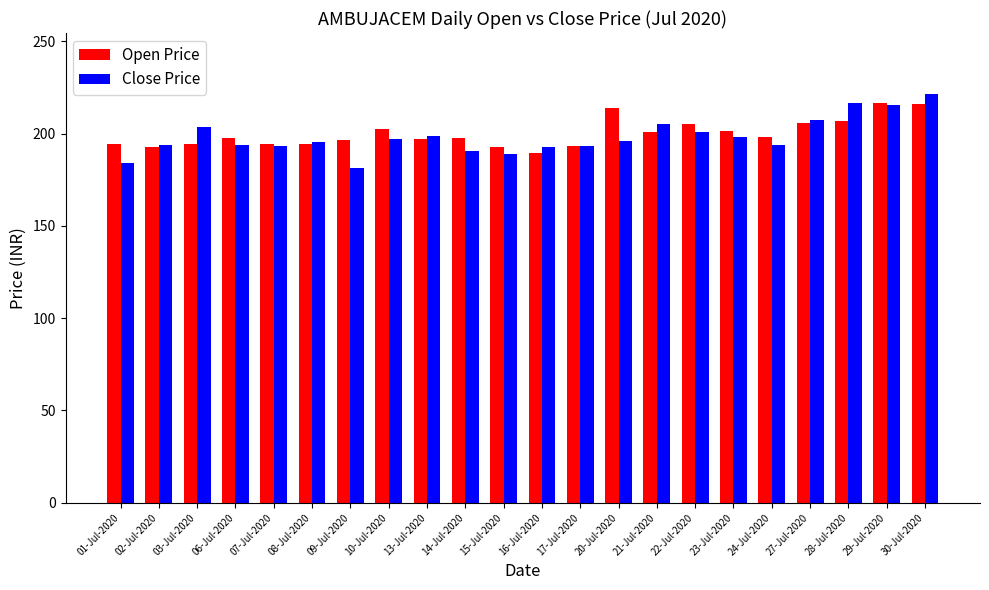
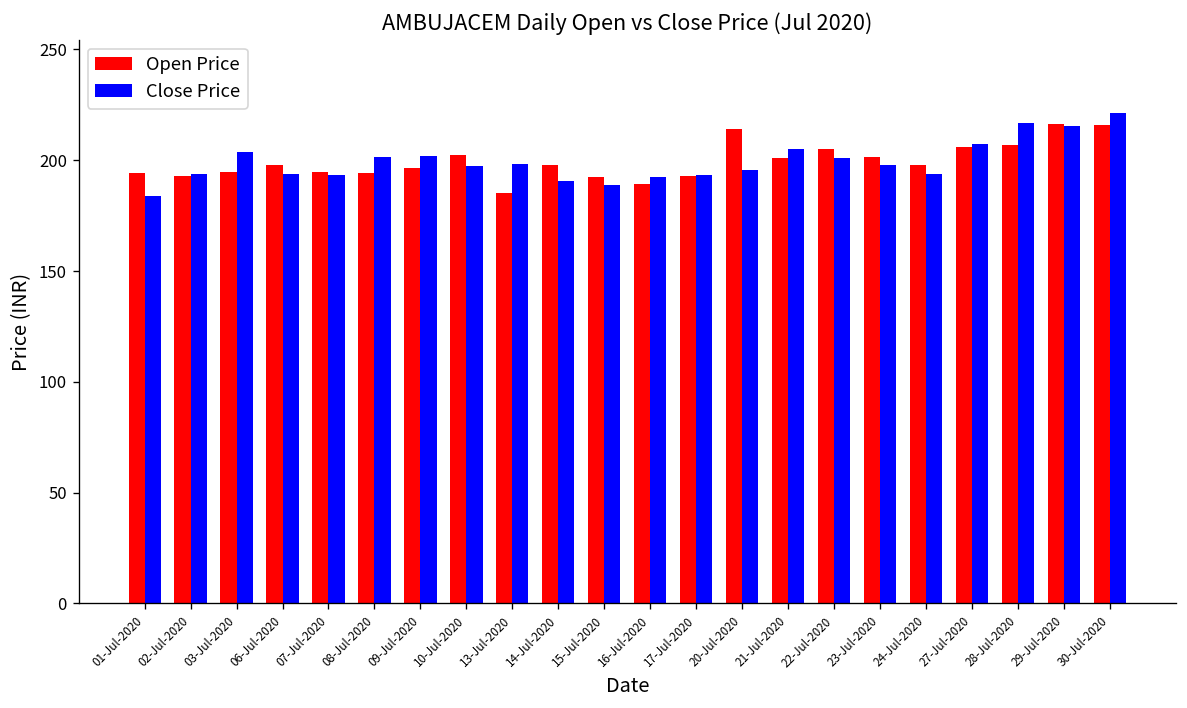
Close Price, 08-Jul-2020: 196 -> 201
Close Price, 09-Jul-2020: 181 -> 202
Open Price, 13-Jul-2020: 197 -> 185
